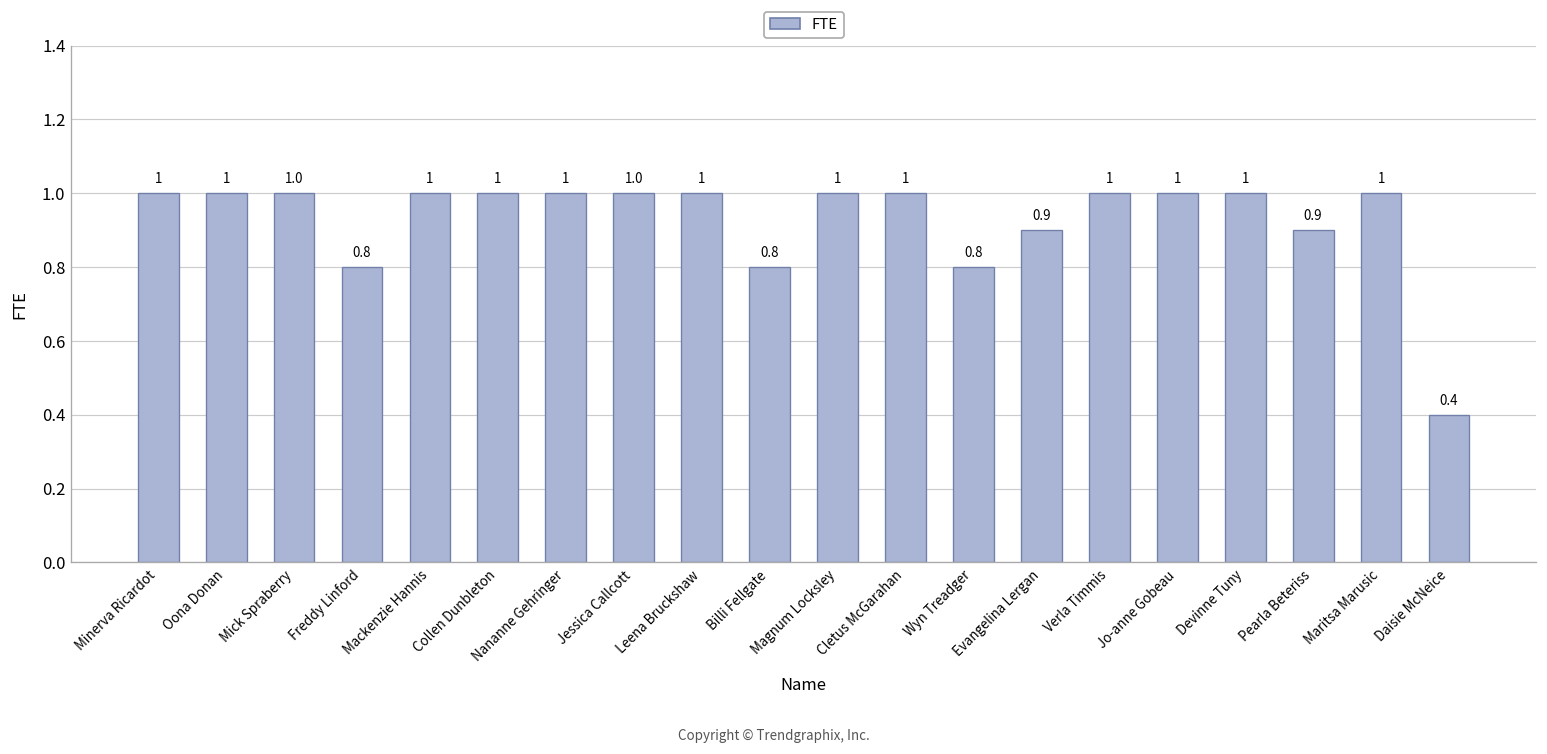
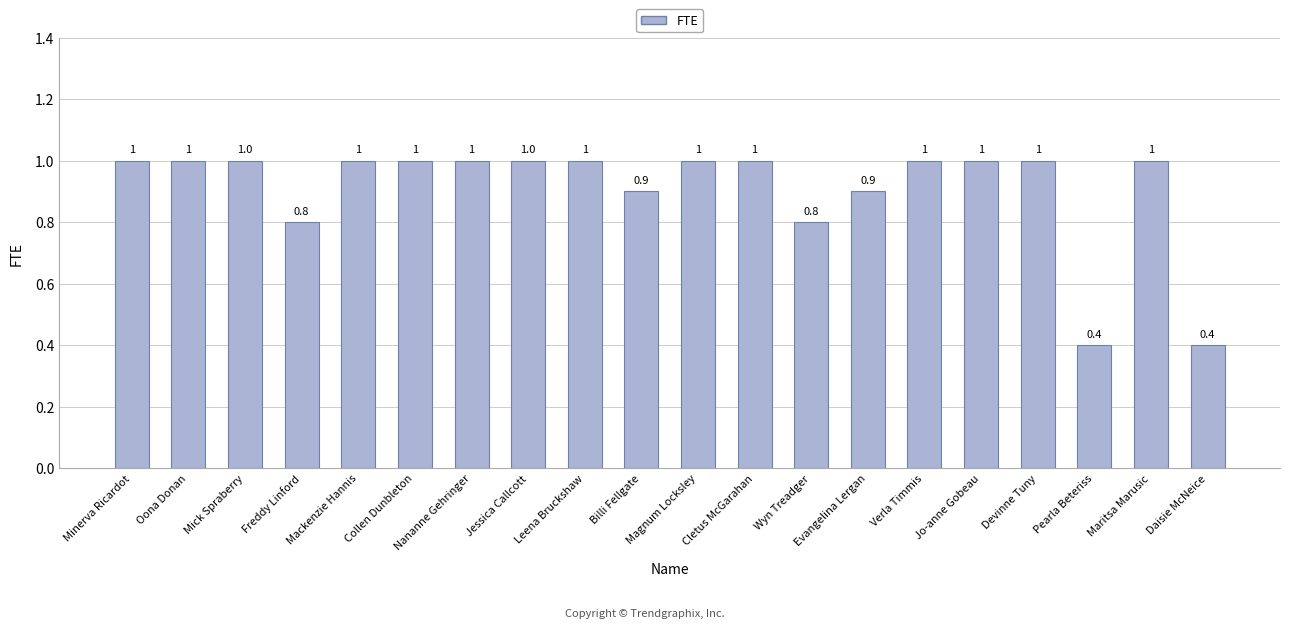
Billi Fellgate: 0.8 -> 0.9
Pearla Beteriss: 0.9 -> 0.4
